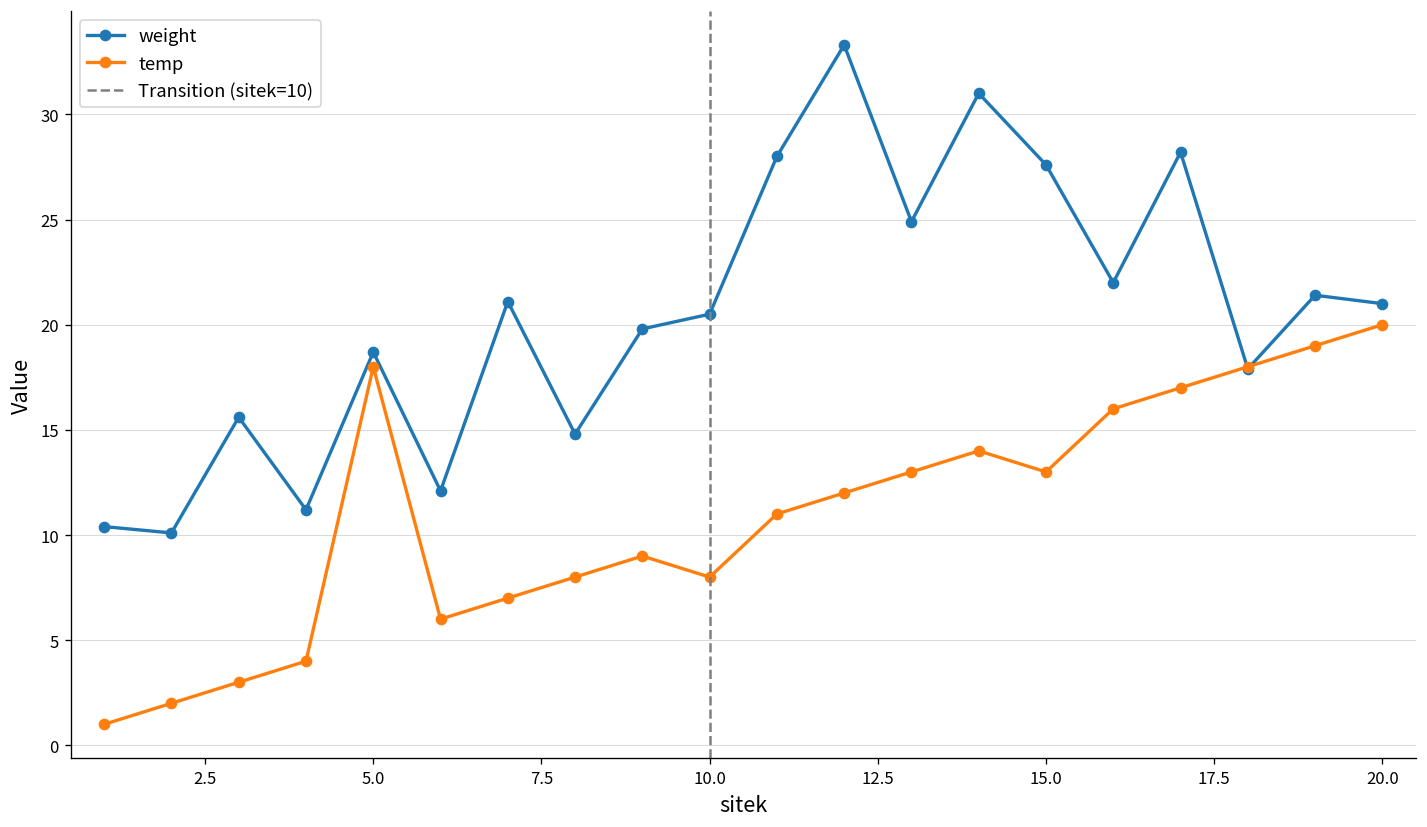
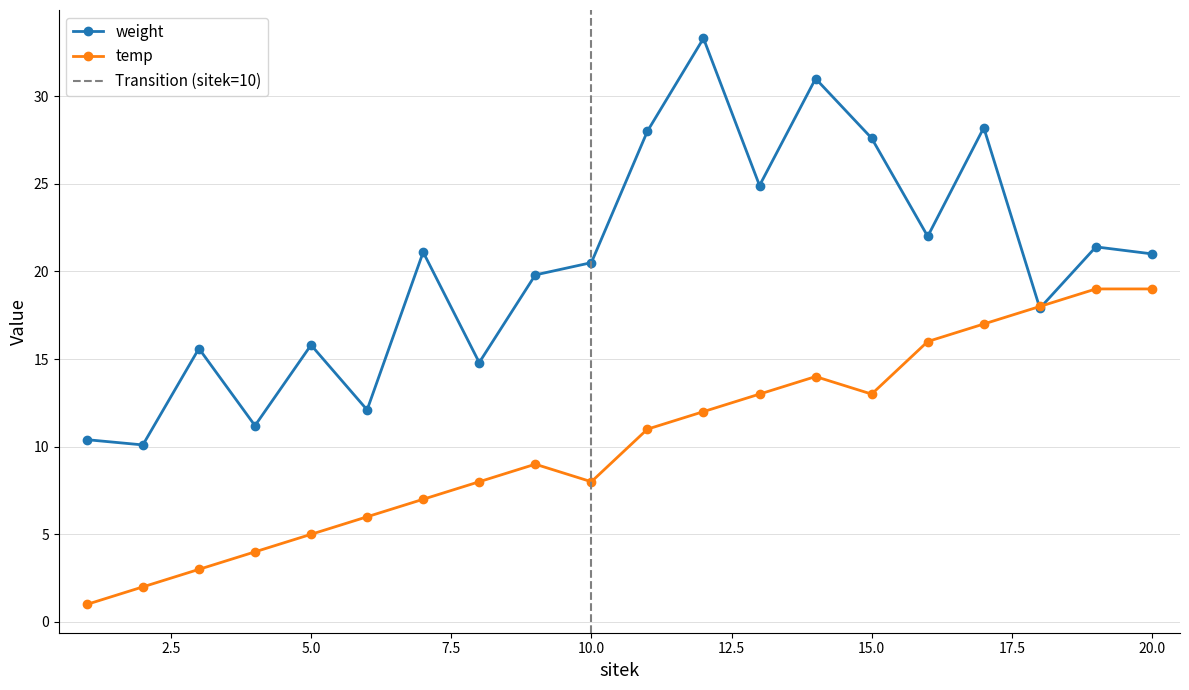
weight, 5.0: 18.7 -> 15.8
temp, 5.0: 18 -> 5
temp, 20.0: 20 -> 19
